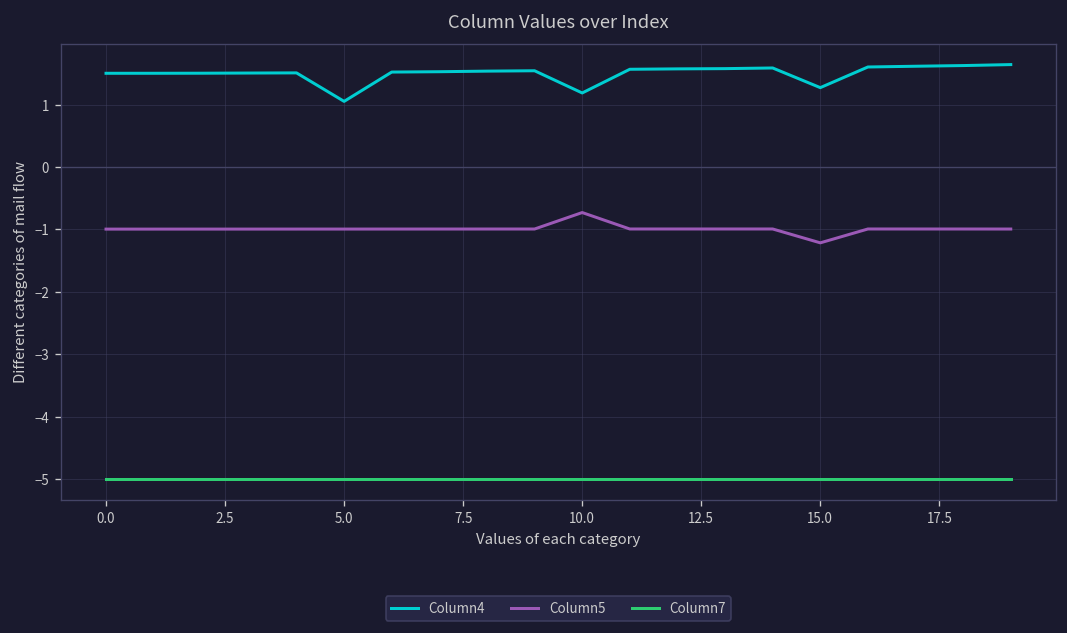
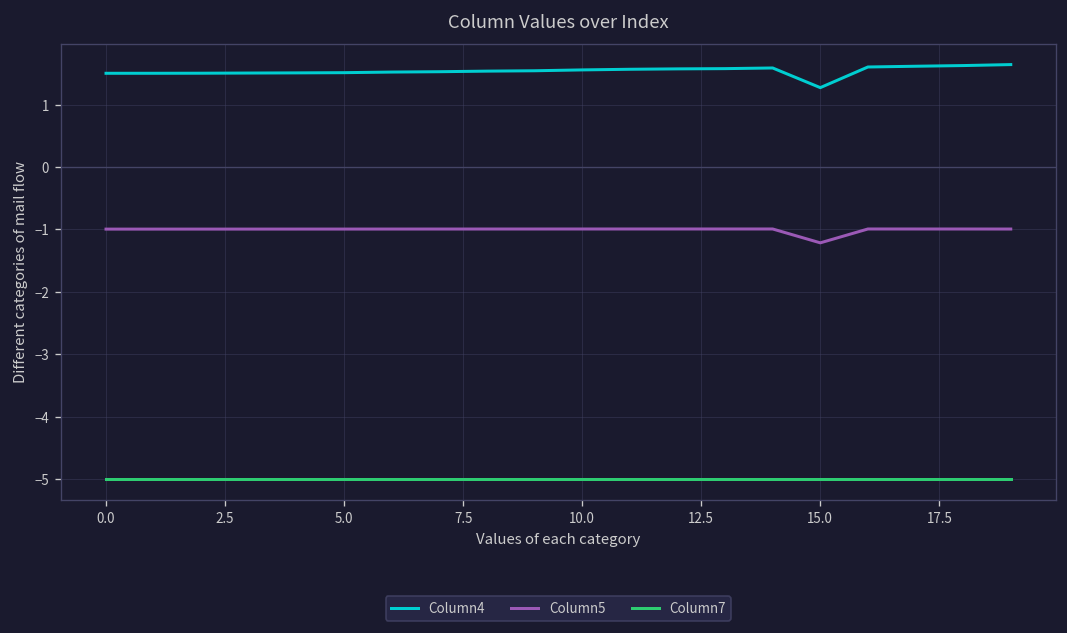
Column4, 5.0: 1.1 -> 1.5
Column4, 10.0: 1.2 -> 1.6
Column5, 10.0: -0.7 -> -1.0
